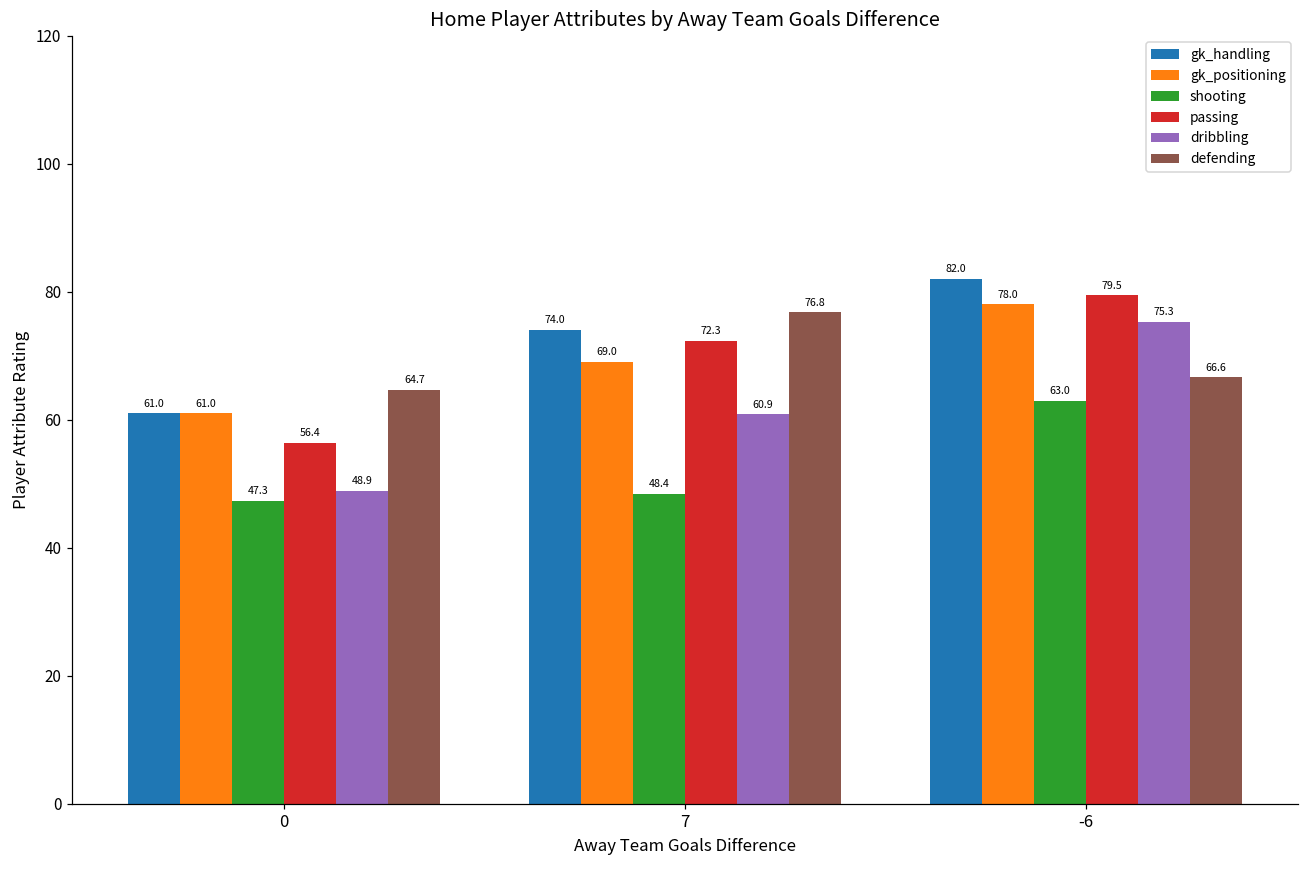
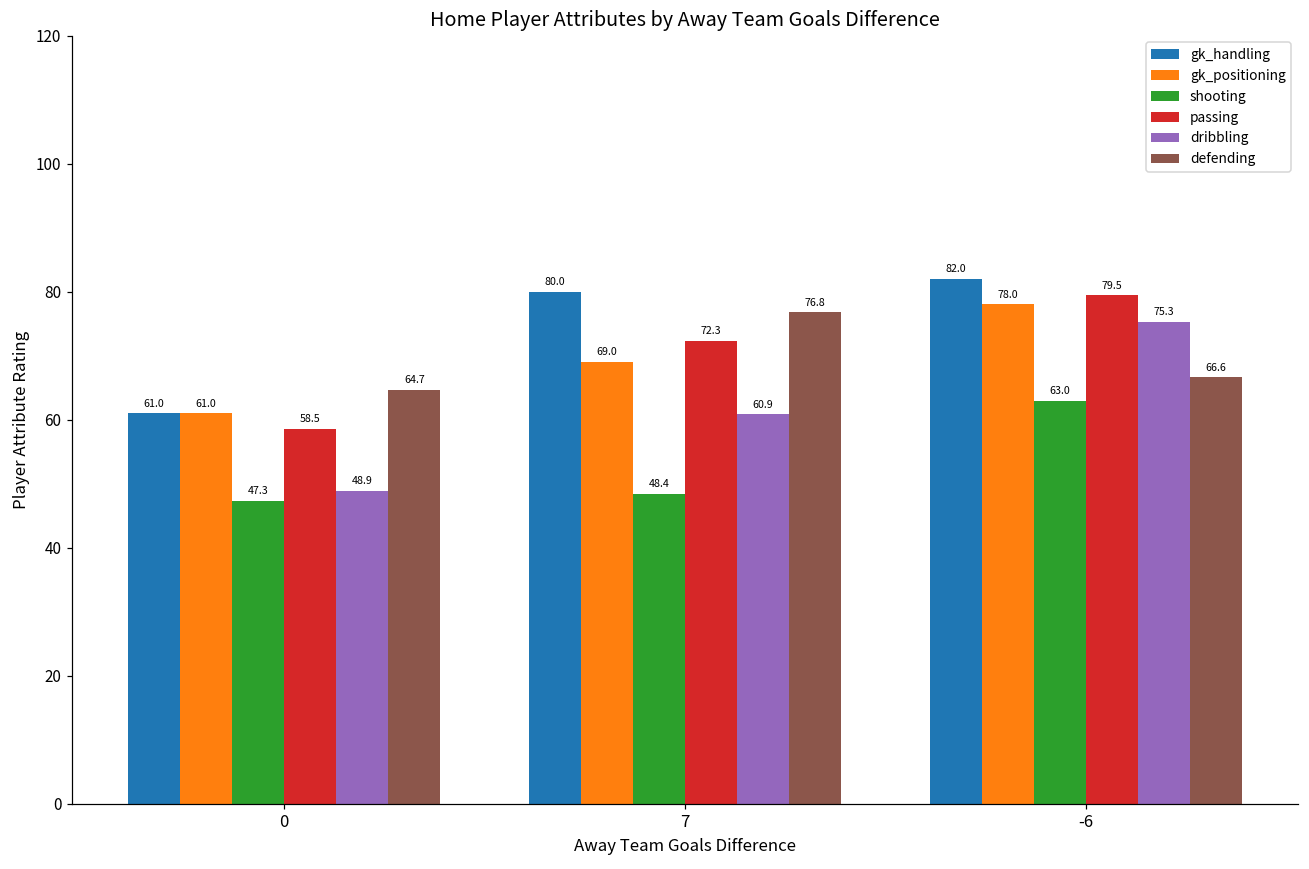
passing, 0: 56.4 -> 58.5
gk_handling, 7: 74.0 -> 80.0
